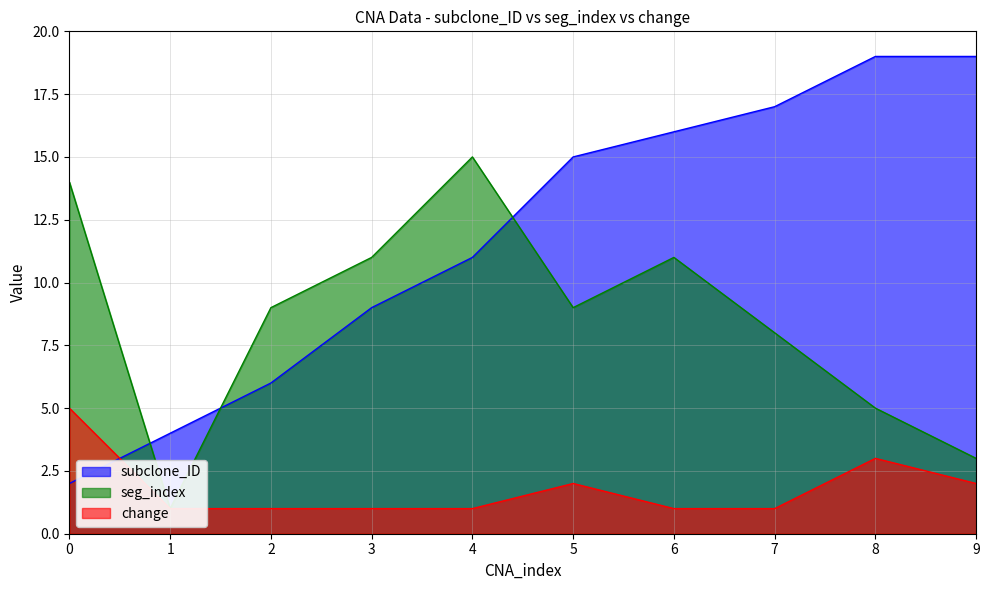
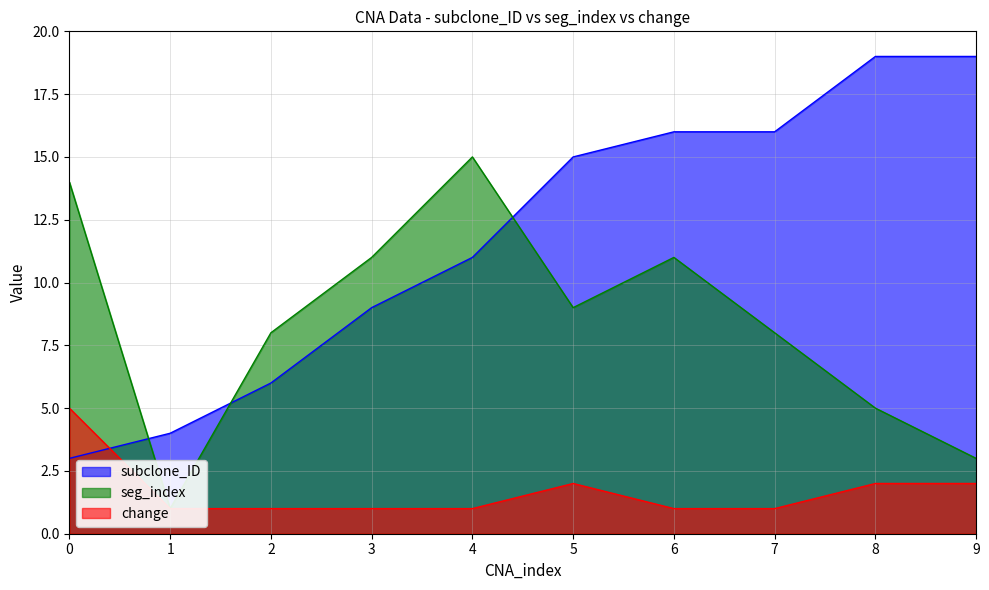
subclone_ID, 0: 2 -> 3
seg_index, 2: 9 -> 8
subclone_ID, 7: 17 -> 16
change, 8: 3 -> 2
